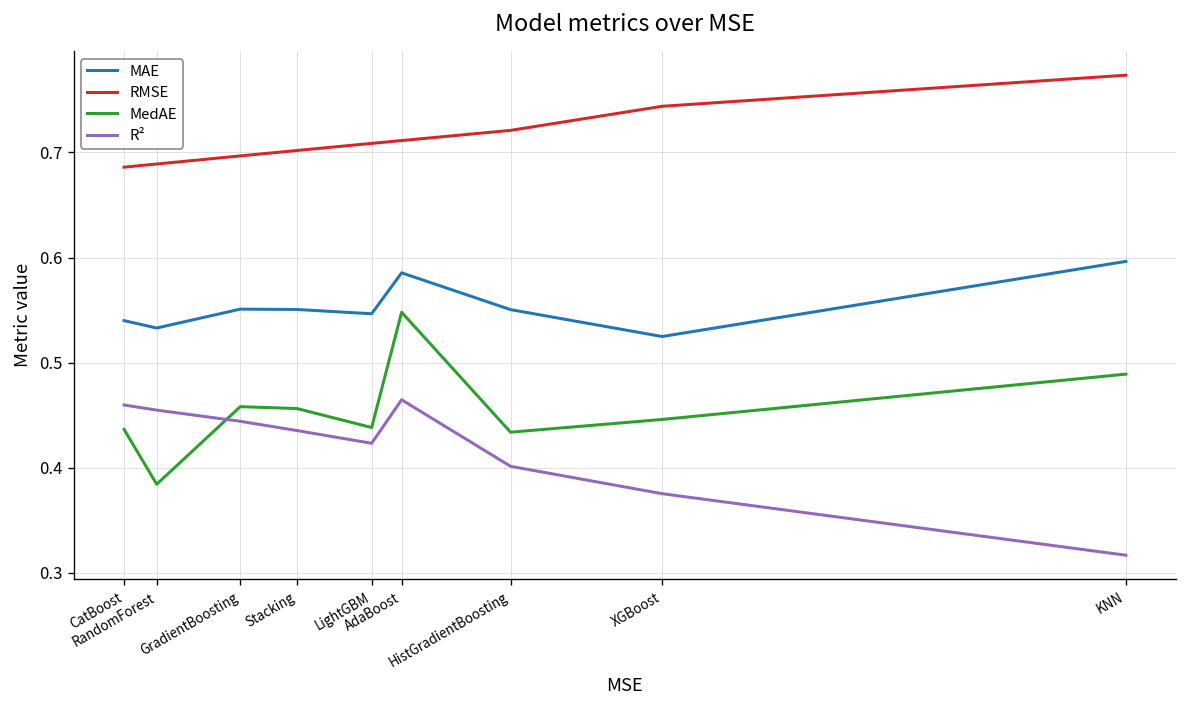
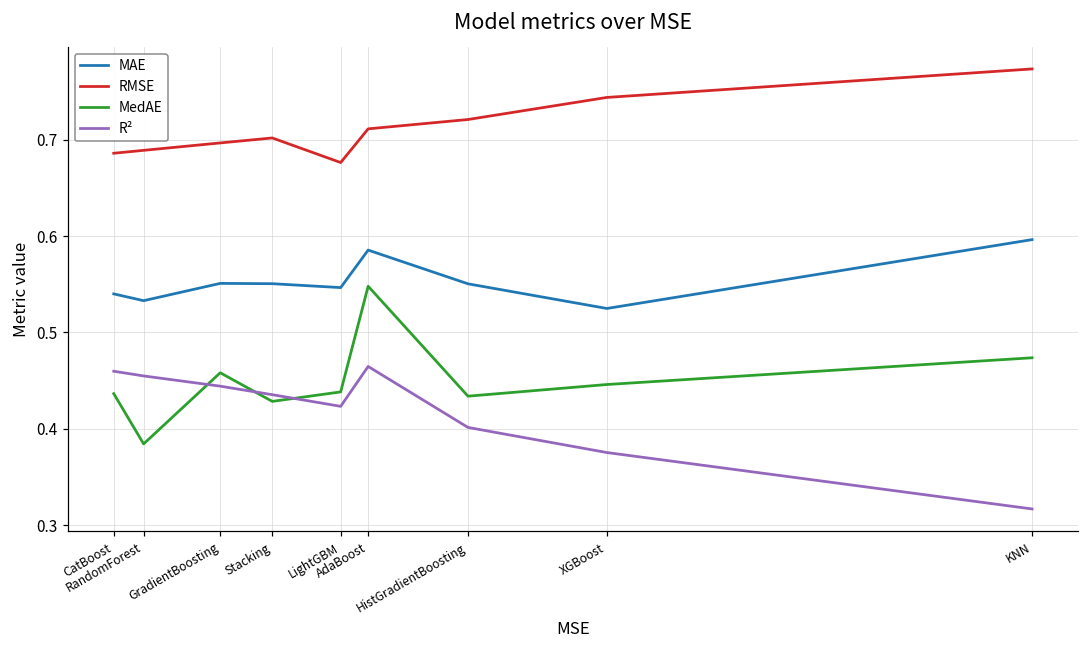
MedAE, Stacking: 0.46 -> 0.43
RMSE, LightGBM: 0.71 -> 0.68
MedAE, KNN: 0.49 -> 0.47
